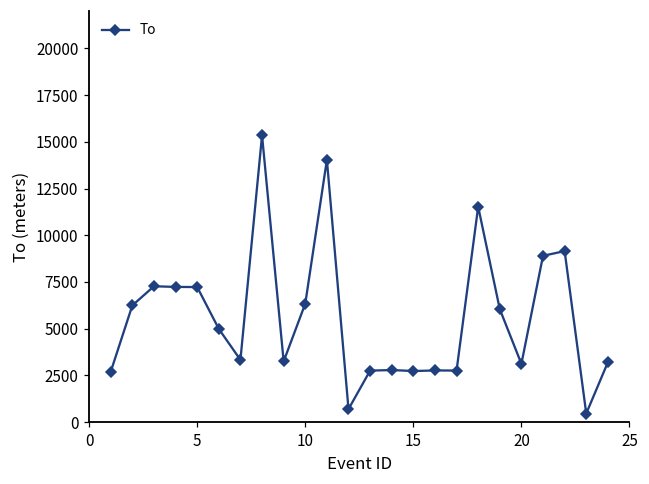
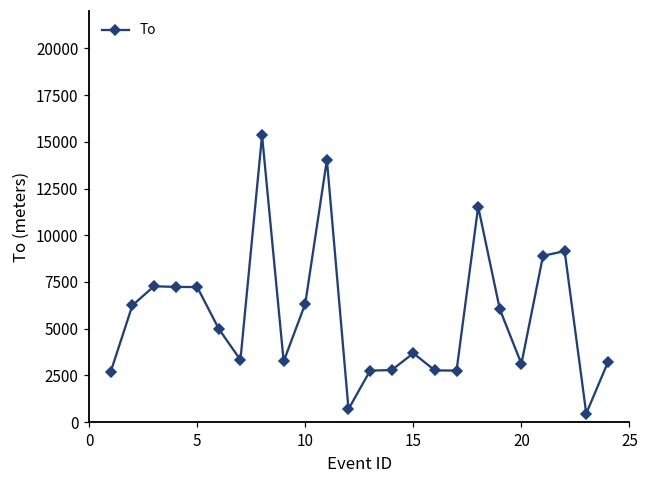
15: 2700 -> 3700
